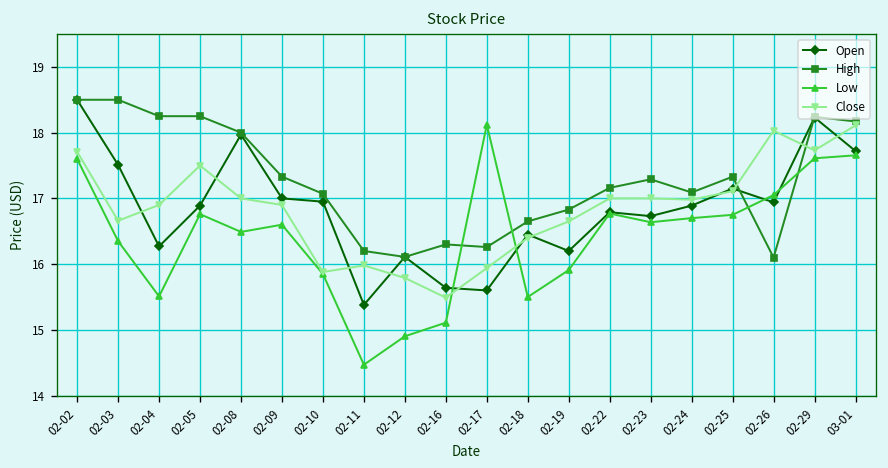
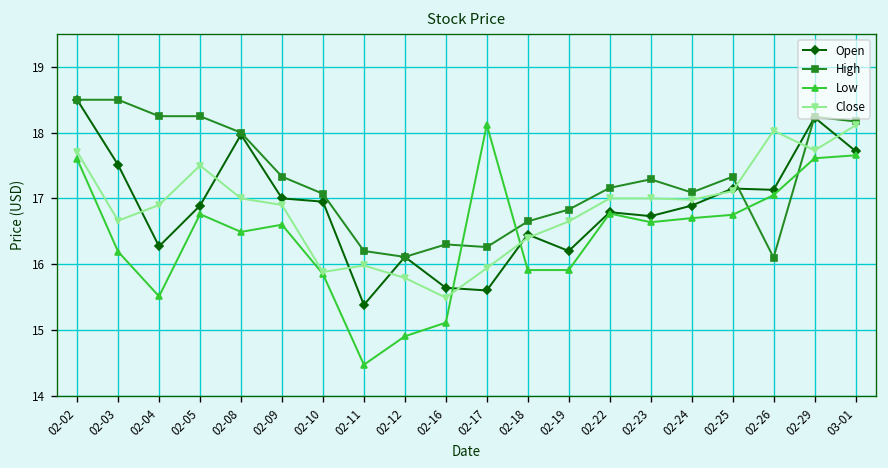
Low, 02-03: 16.4 -> 16.2
Low, 02-18: 15.5 -> 15.9
Open, 02-26: 16.9 -> 17.1
